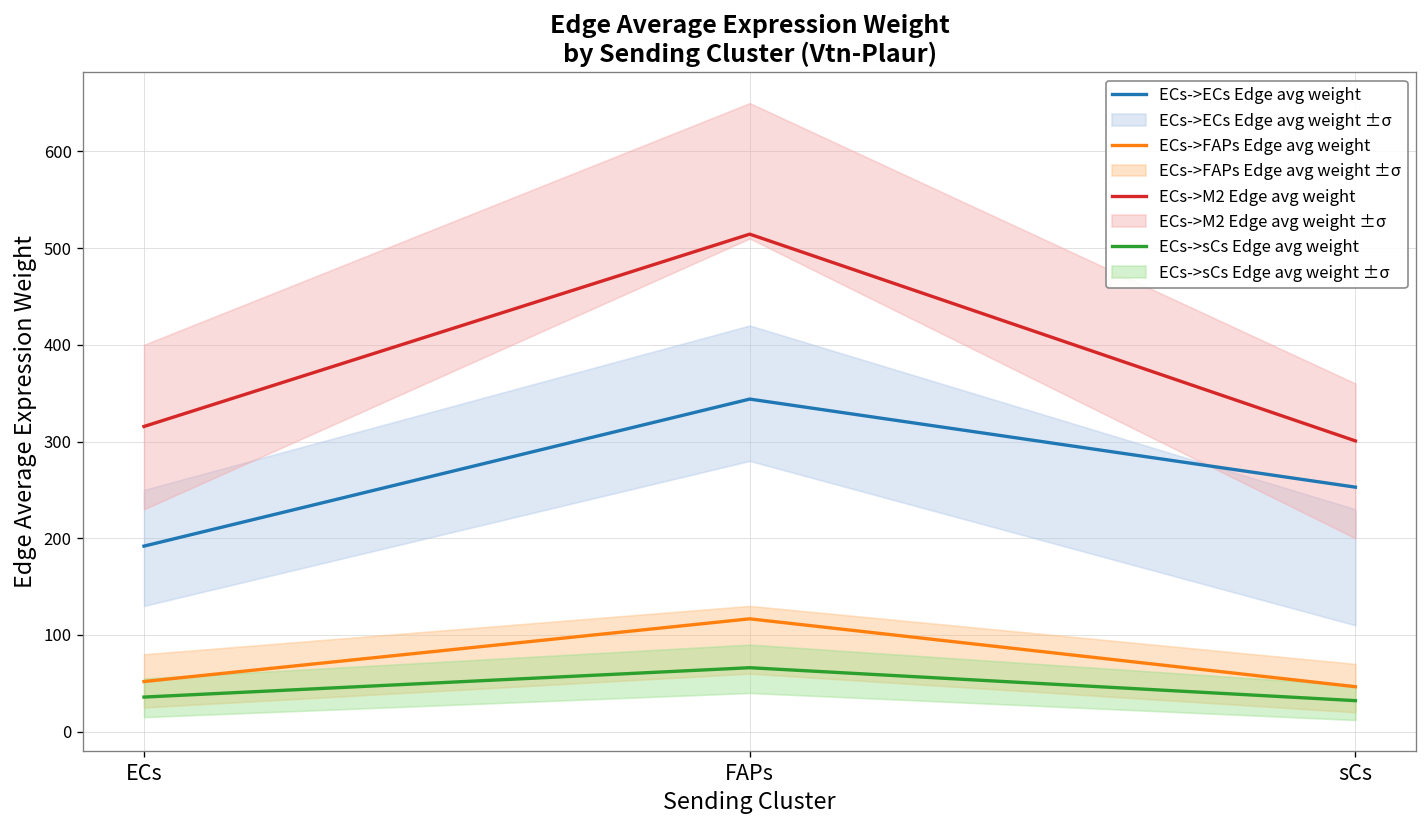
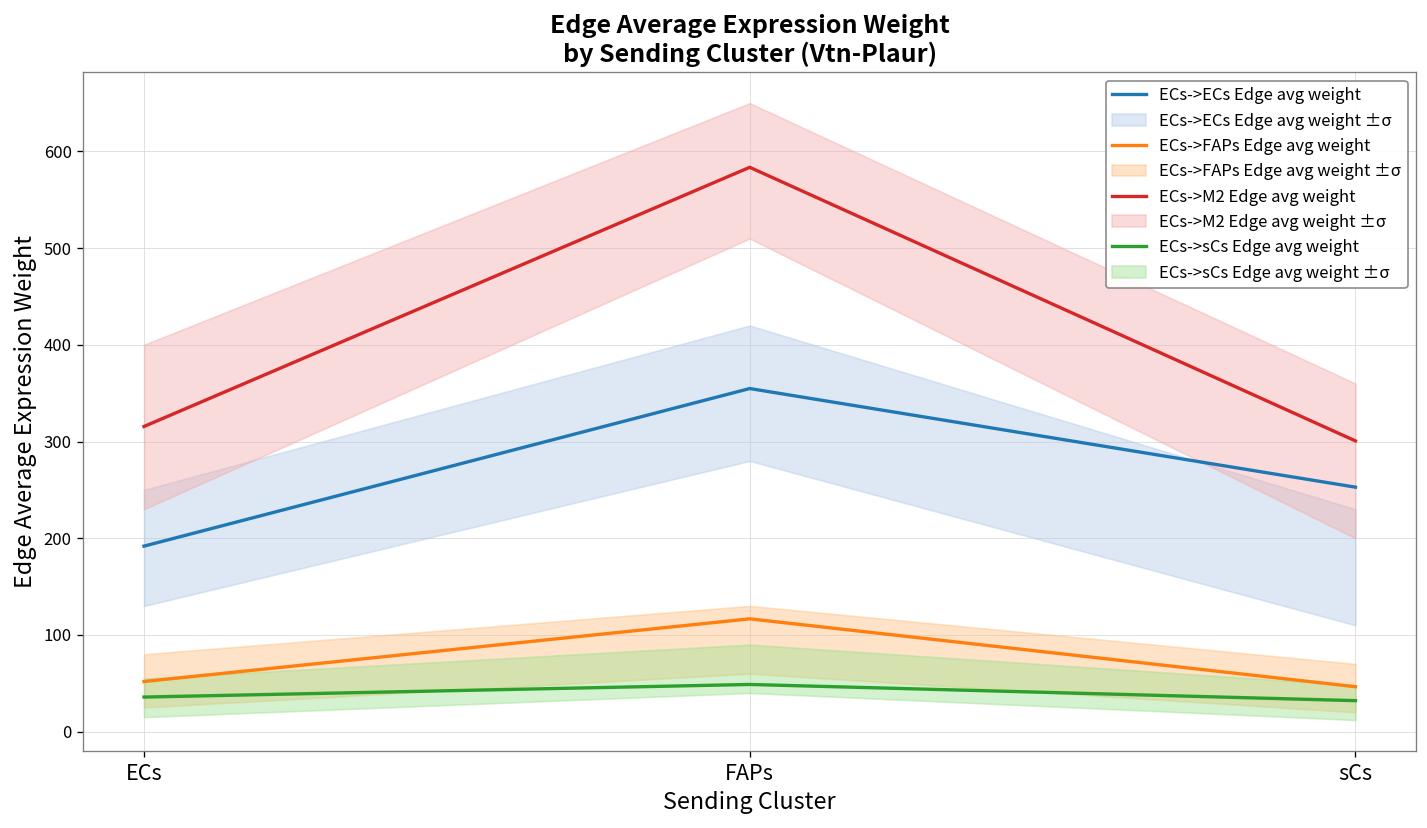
ECs->ECs Edge avg weight, FAPs: 340 -> 350
ECs->M2 Edge avg weight, FAPs: 510 -> 580
ECs->sCs Edge avg weight, FAPs: 70 -> 50
